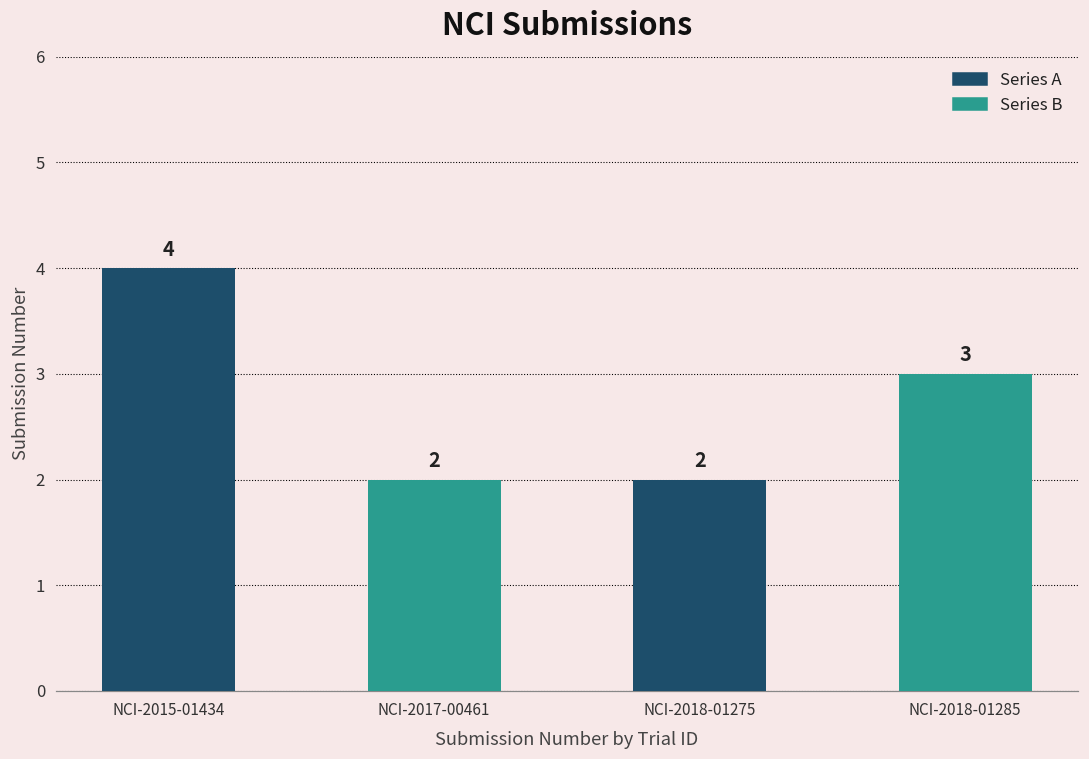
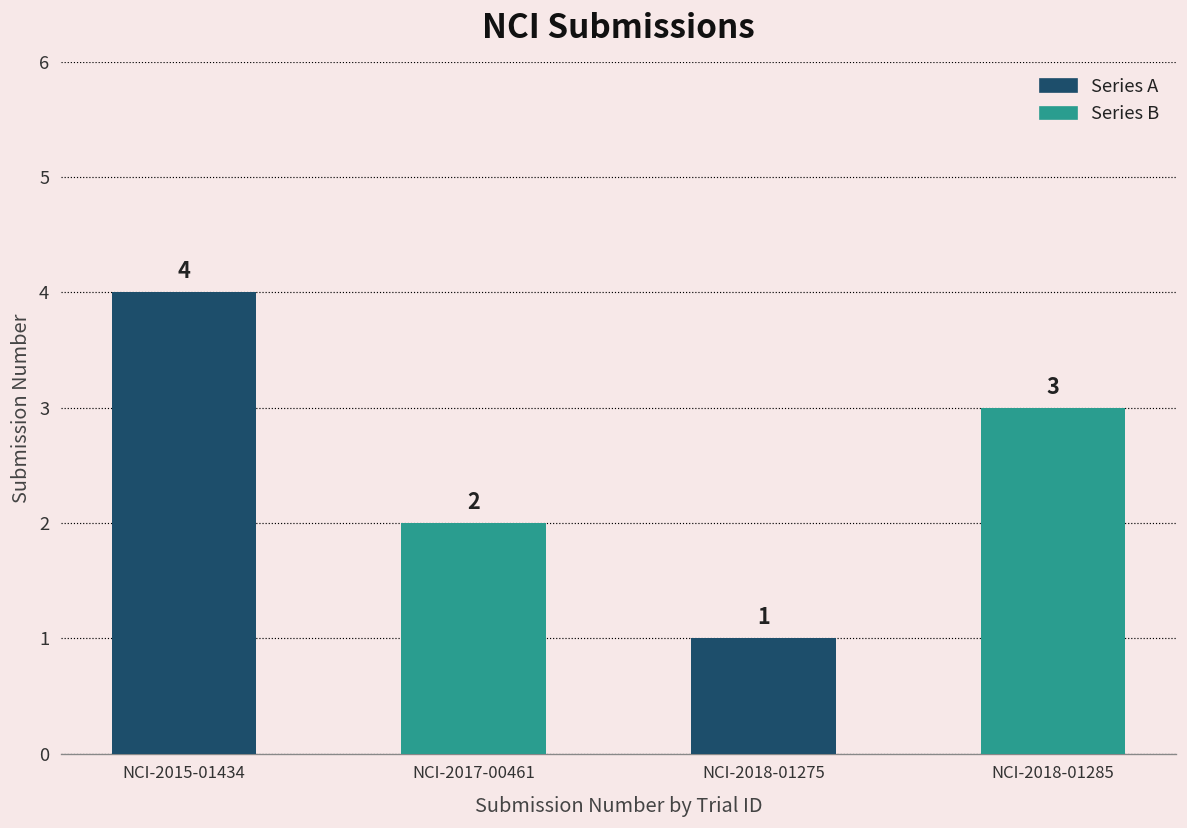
NCI-2018-01275: 2 -> 1
